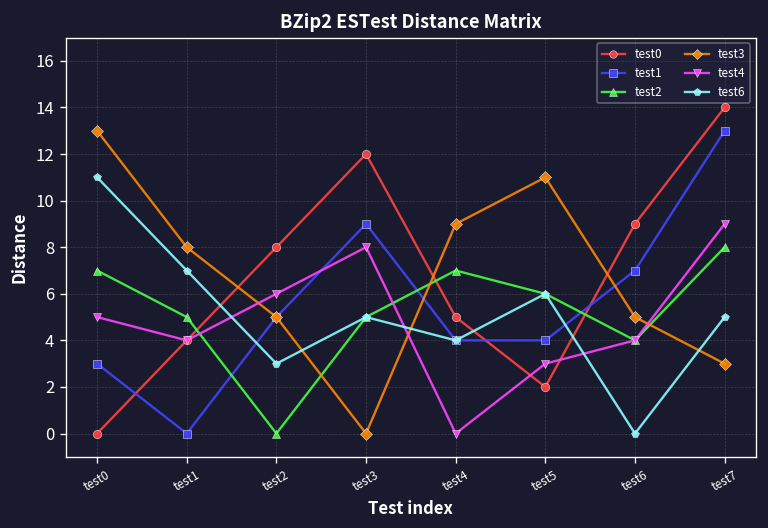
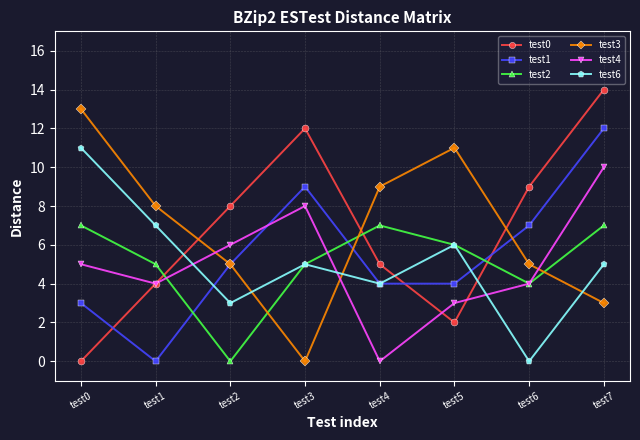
test1, test7: 13 -> 12
test2, test7: 8 -> 7
test4, test7: 9 -> 10
